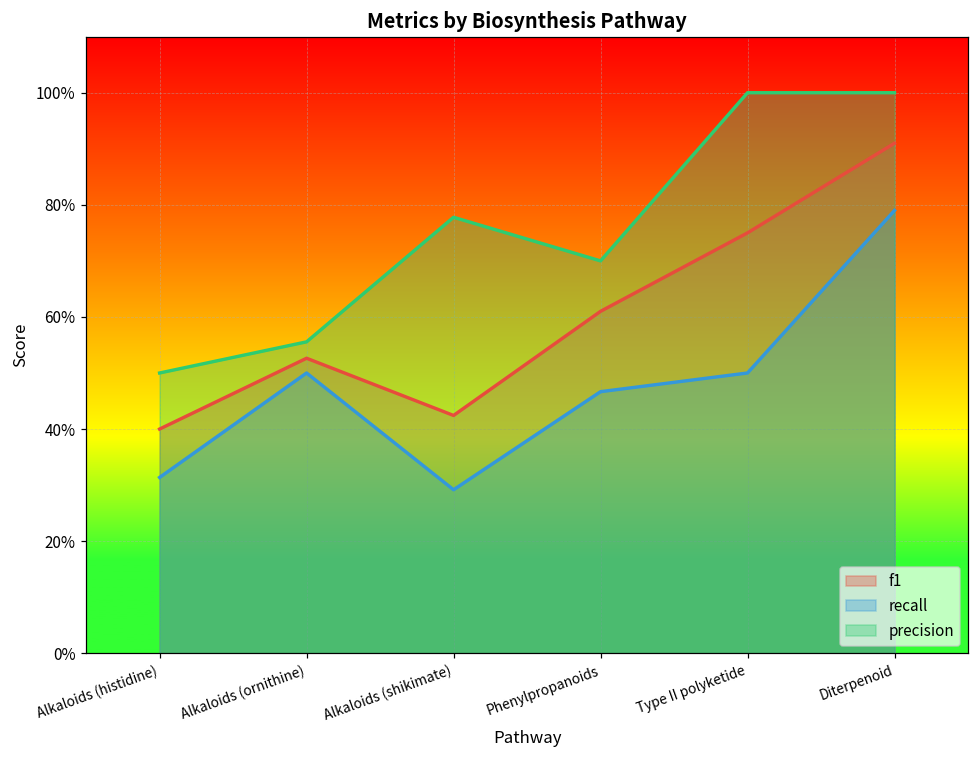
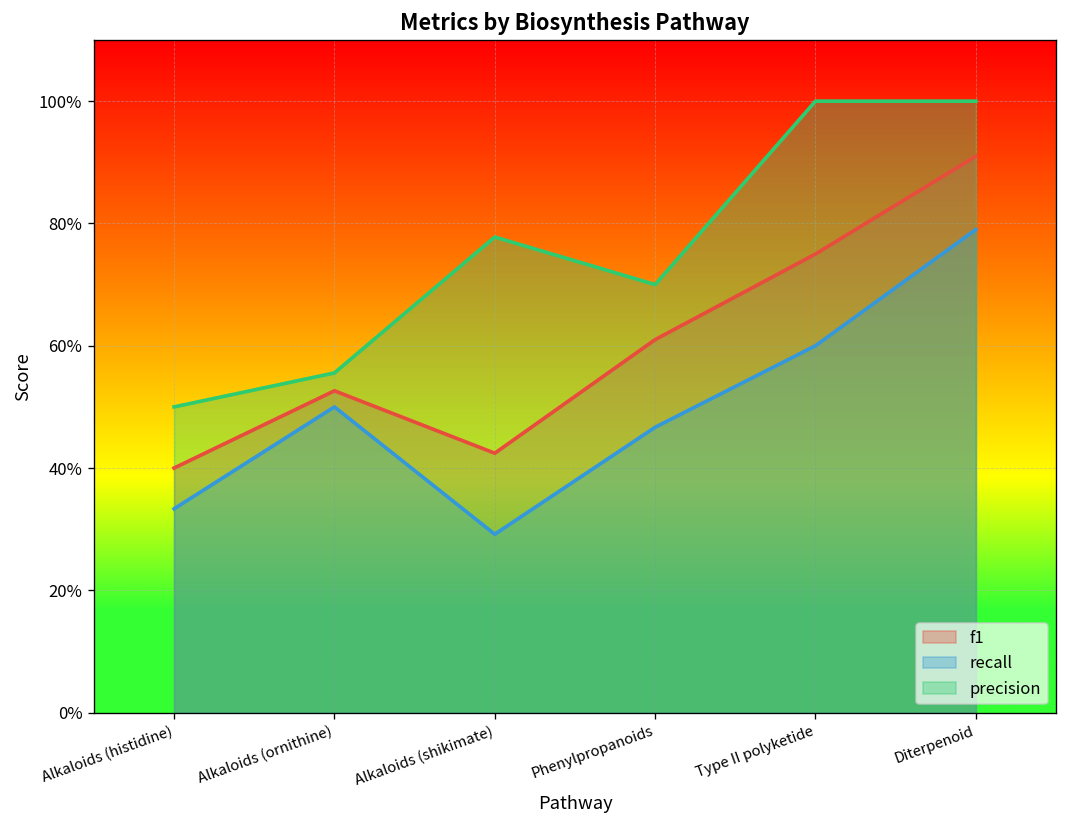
recall, Alkaloids (histidine): 31% -> 33%
recall, Type II polyketide: 50% -> 60%
